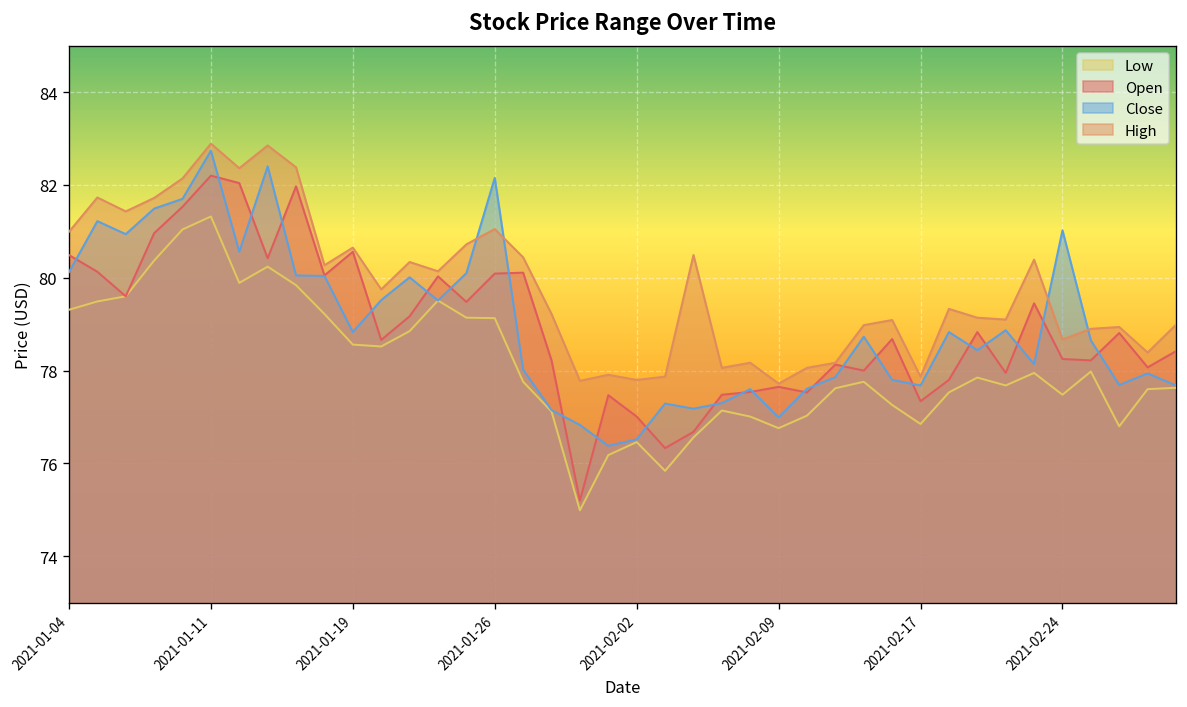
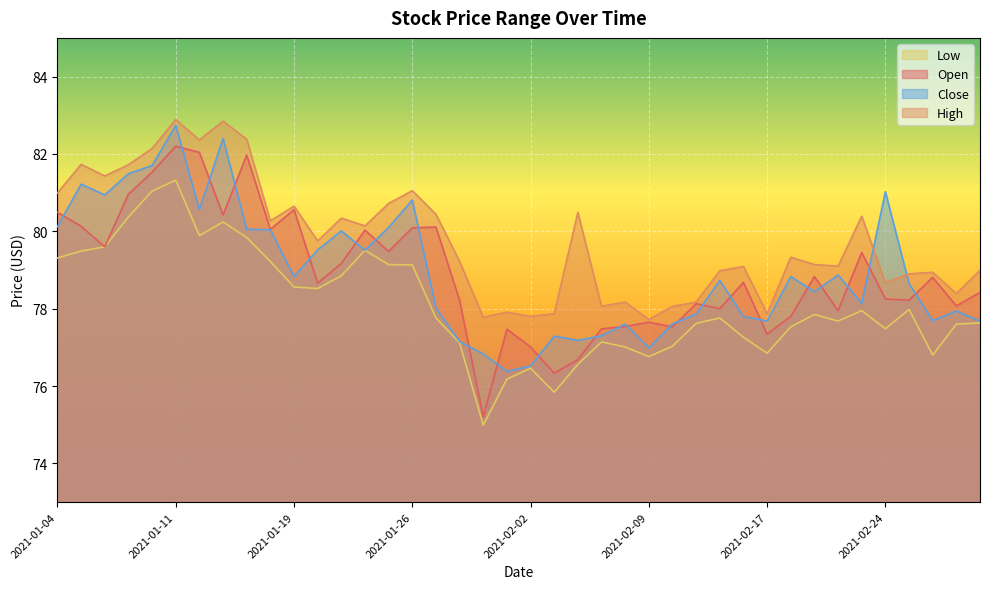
Close, 2021-01-26: 82.2 -> 80.8
